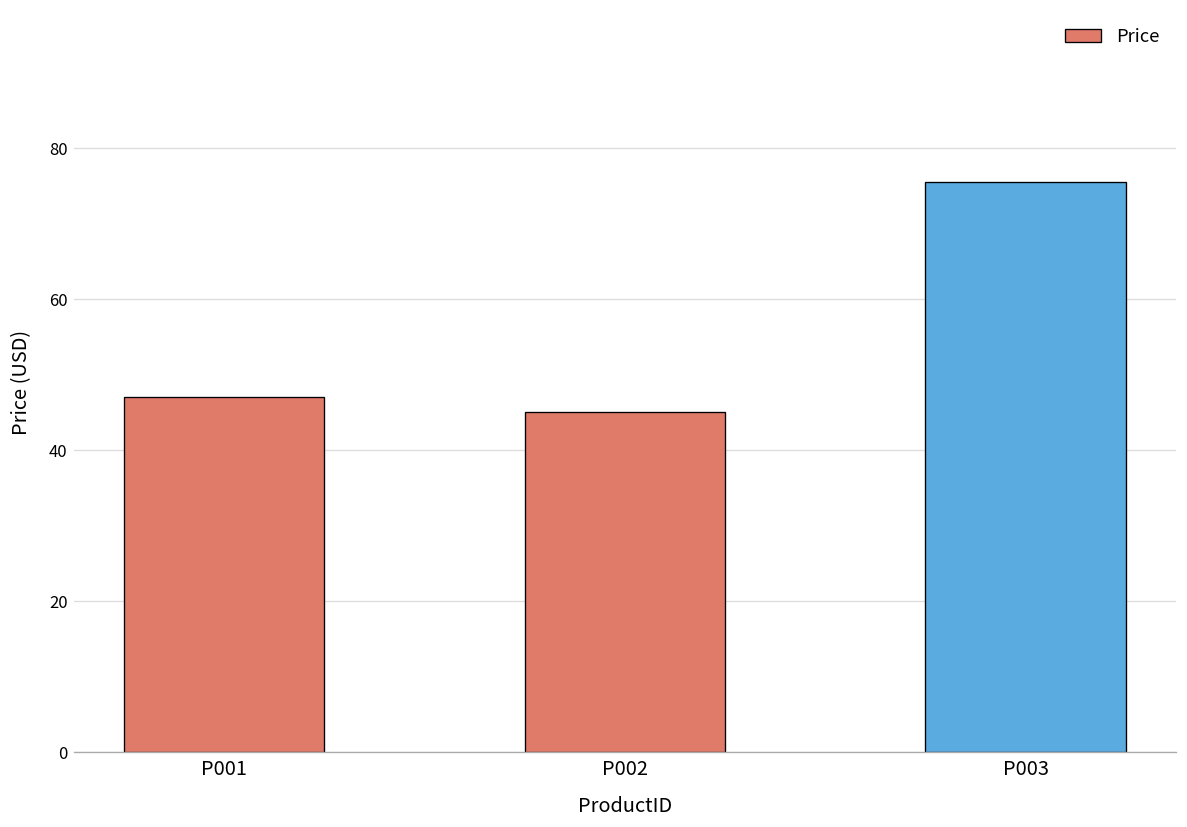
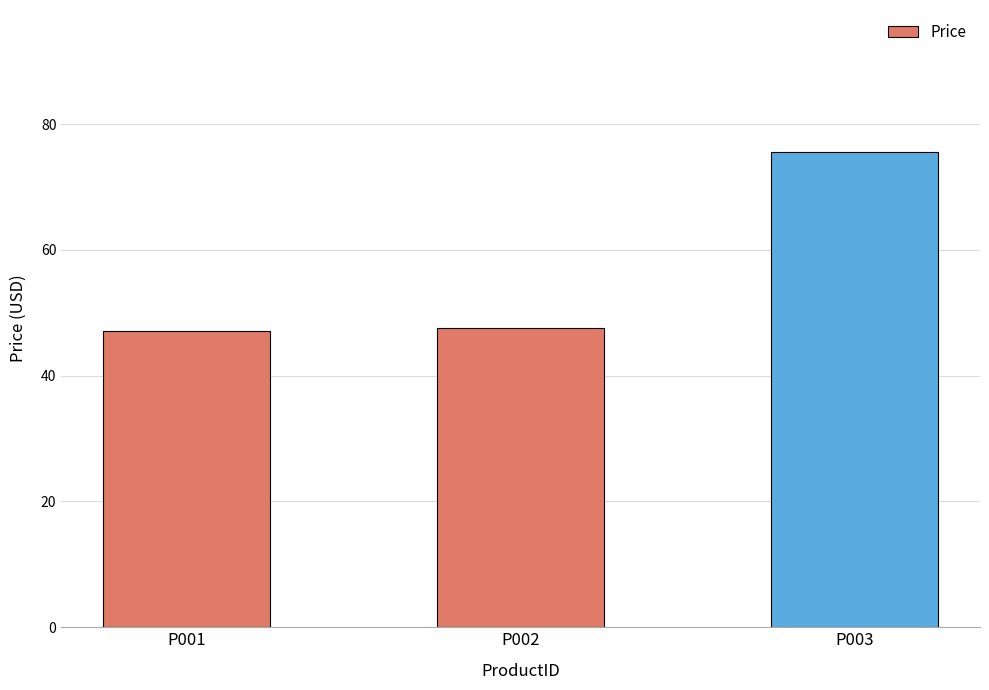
P002: 45 -> 48
